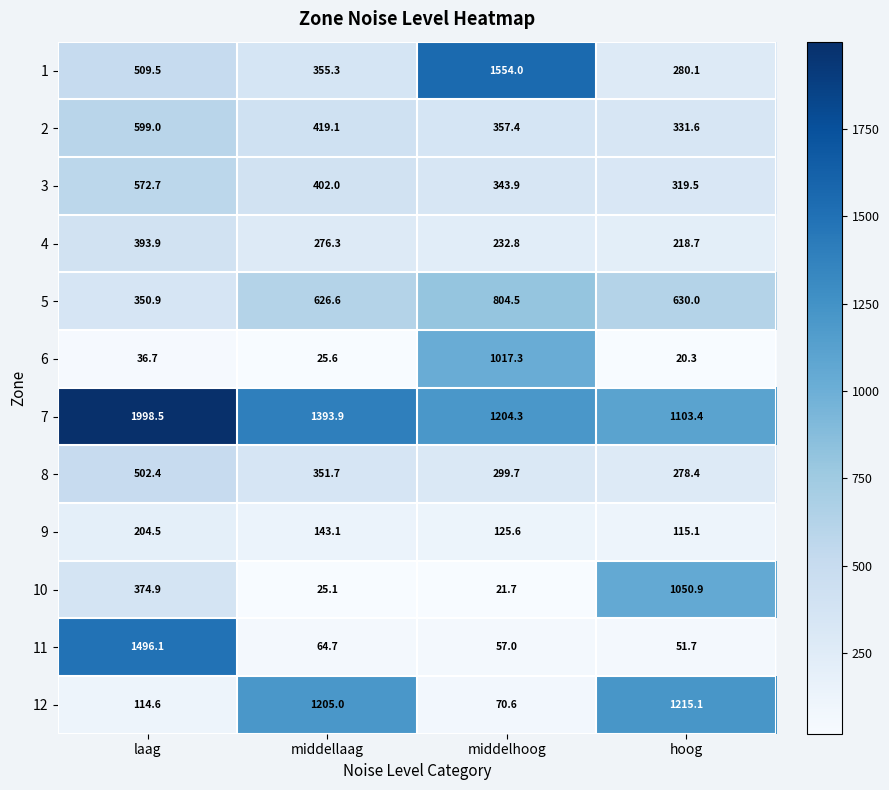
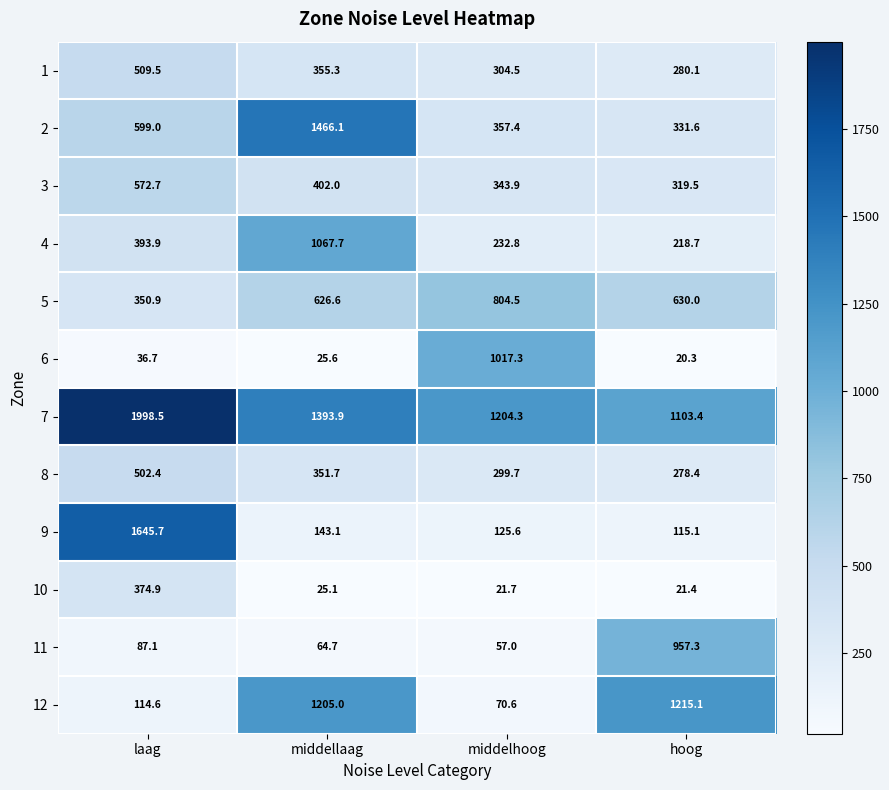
1, middelhoog: 1554.0 -> 304.5
2, middellaag: 419.1 -> 1466.1
4, middellaag: 276.3 -> 1067.7
9, laag: 204.5 -> 1645.7
10, hoog: 1050.9 -> 21.4
11, laag: 1496.1 -> 87.1
11, hoog: 51.7 -> 957.3
